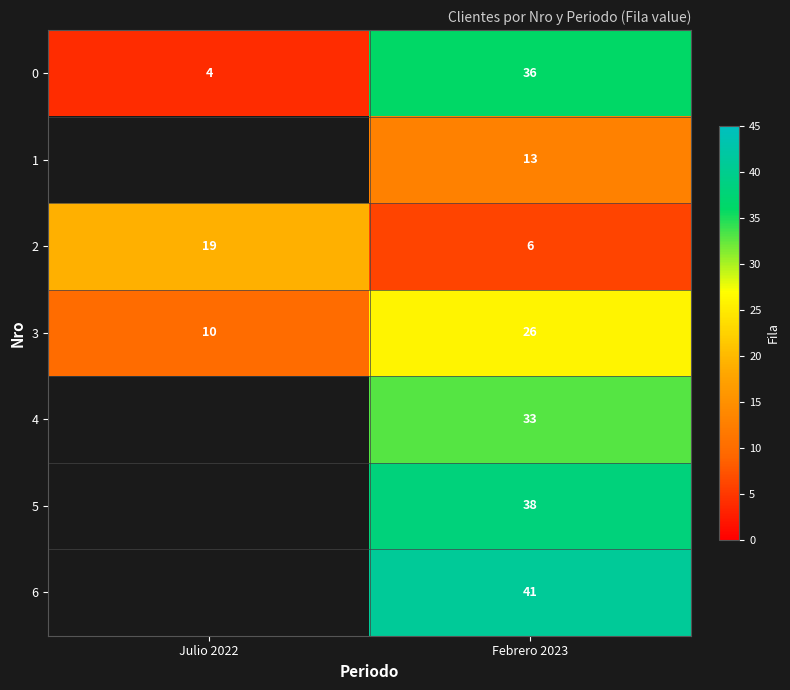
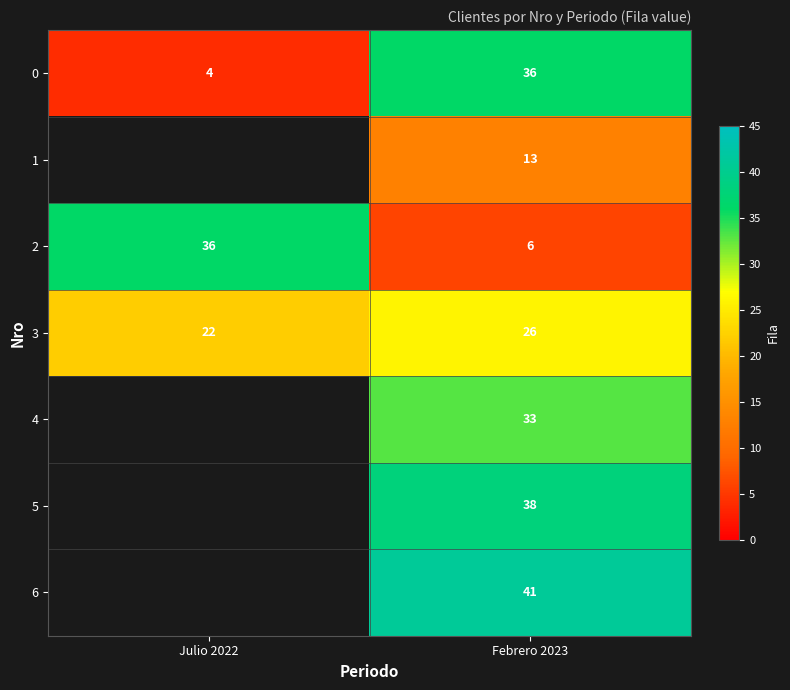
2, Julio 2022: 19 -> 36
3, Julio 2022: 10 -> 22
